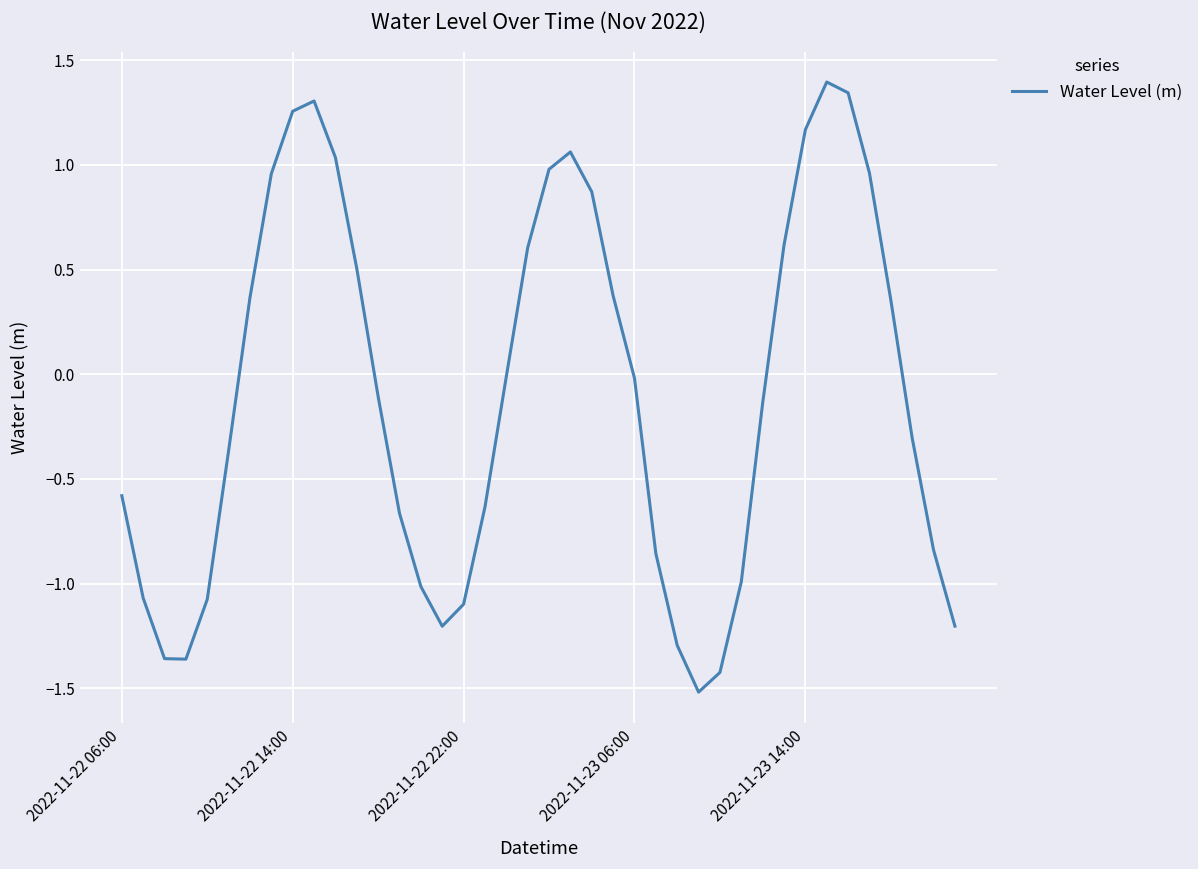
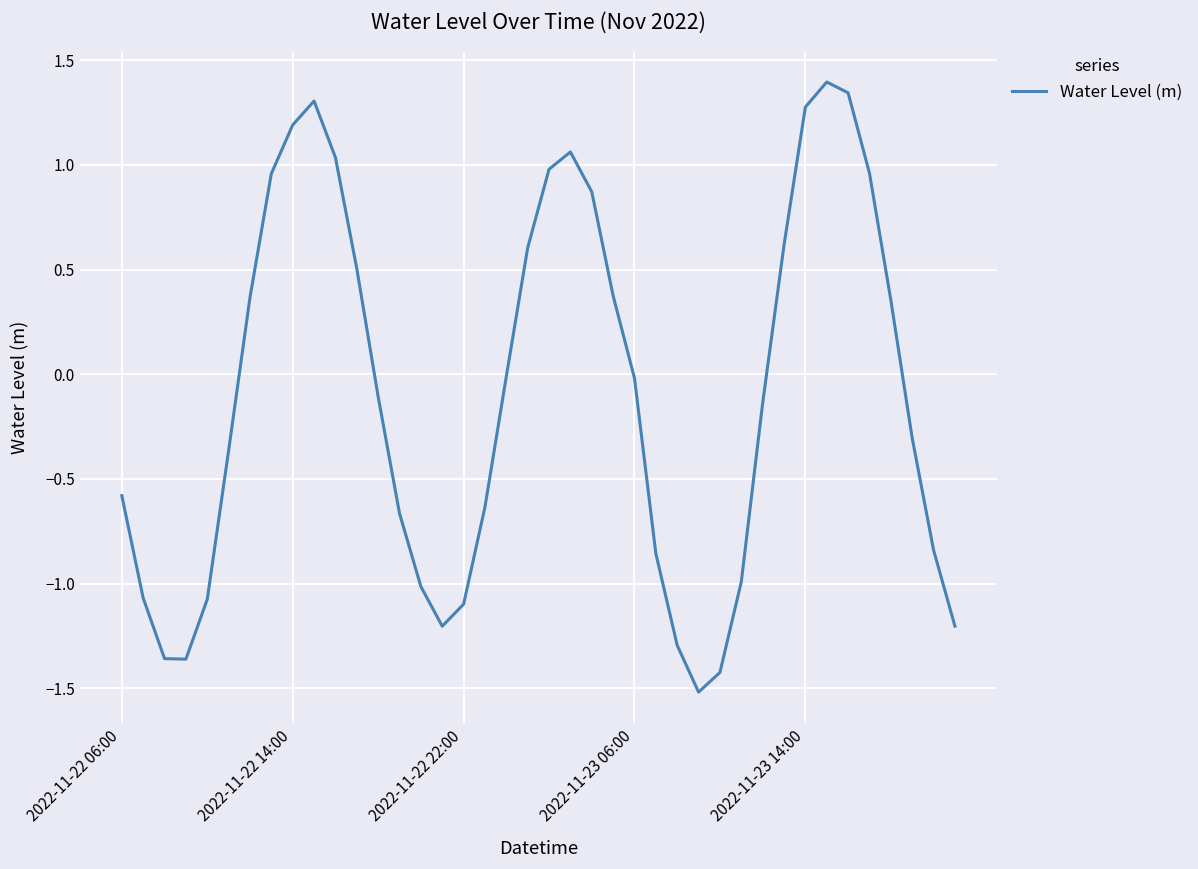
2022-11-22 14:00: 1.26 -> 1.19
2022-11-23 14:00: 1.17 -> 1.28
